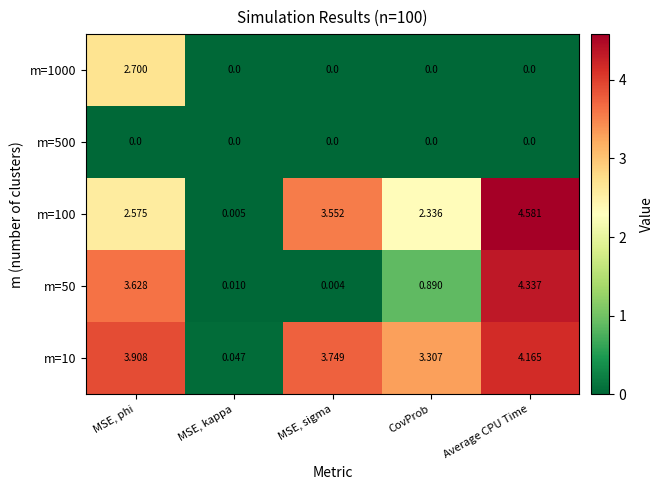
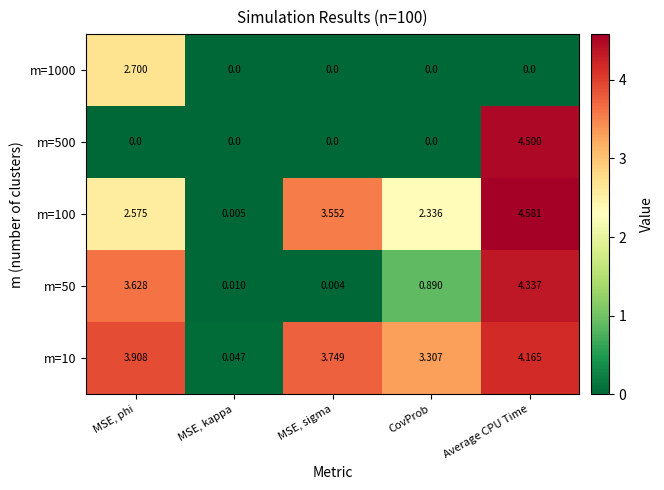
m=500, Average CPU Time: 0.0 -> 4.500
